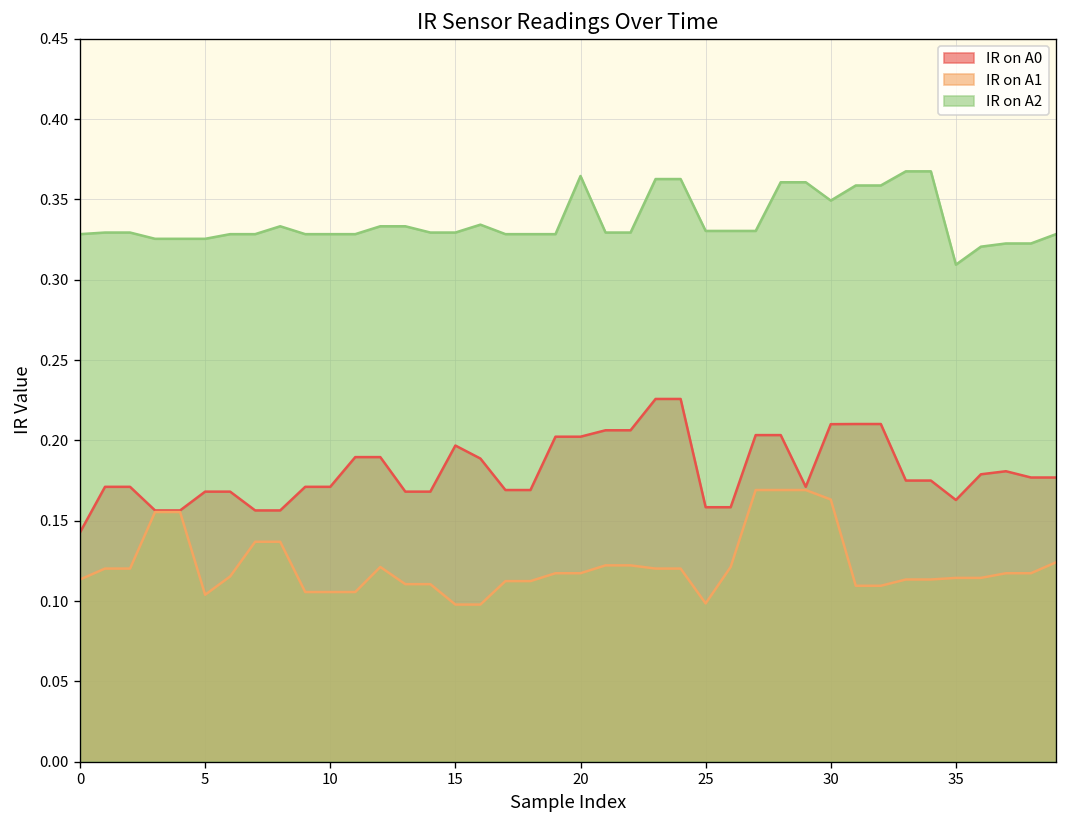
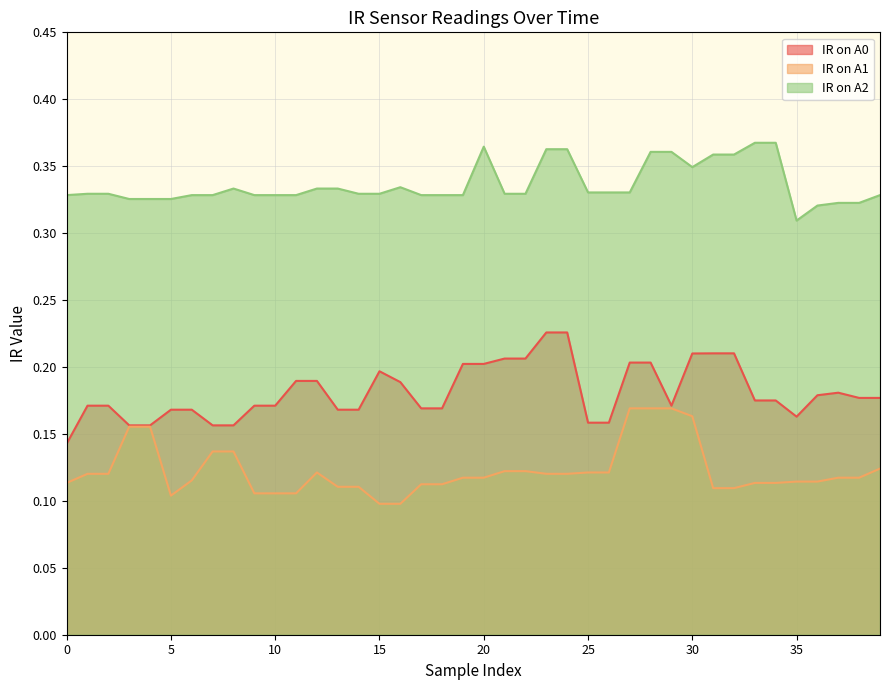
IR on A1, 25: 0.099 -> 0.121
